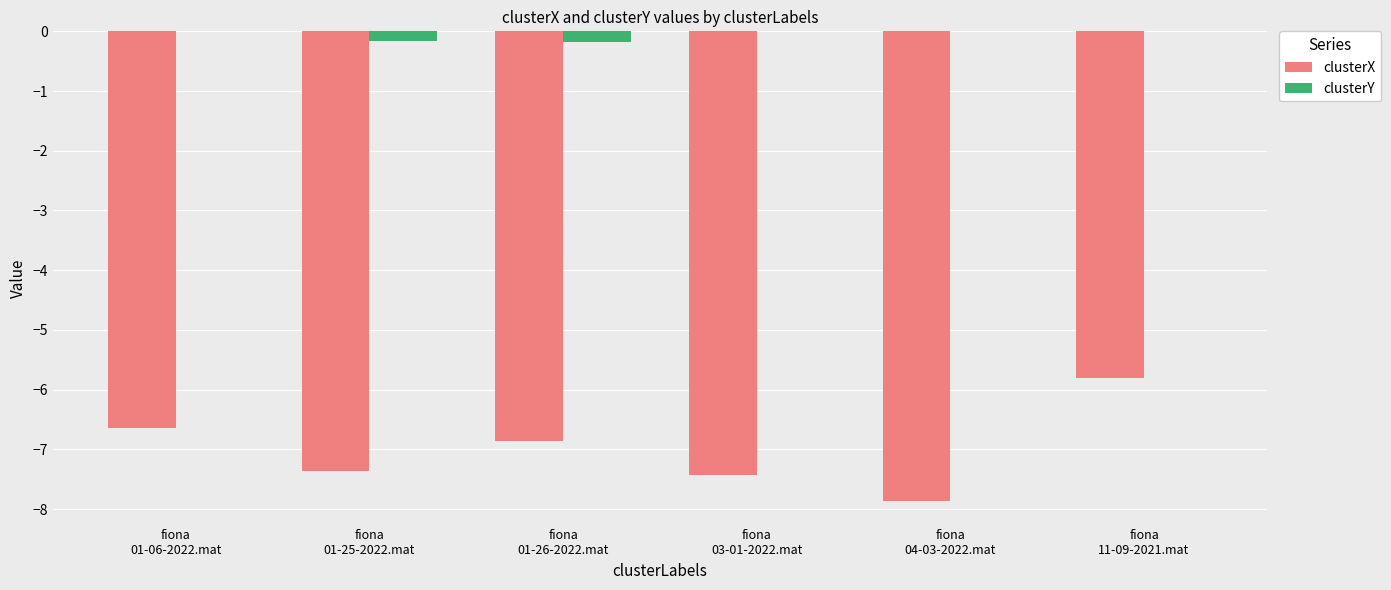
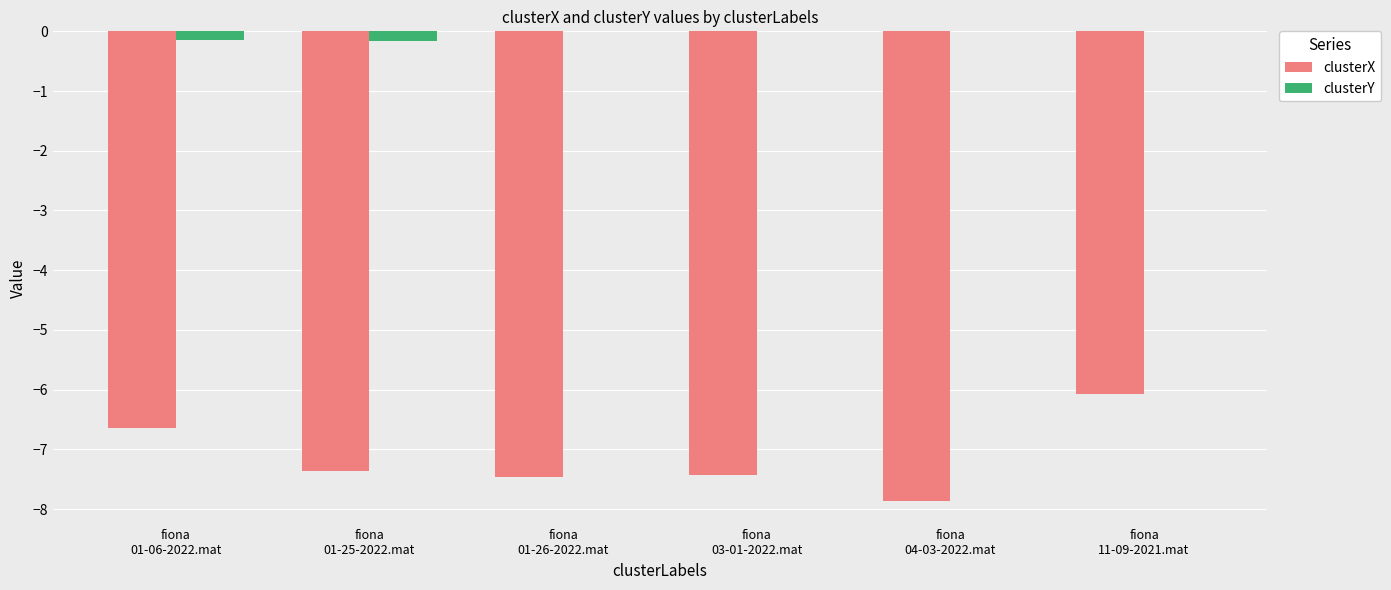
clusterY, fiona 01-06-2022.mat: 0.0 -> -0.2
clusterX, fiona 01-26-2022.mat: -6.9 -> -7.5
clusterY, fiona 01-26-2022.mat: -0.2 -> 0.0
clusterX, fiona 11-09-2021.mat: -5.8 -> -6.1
